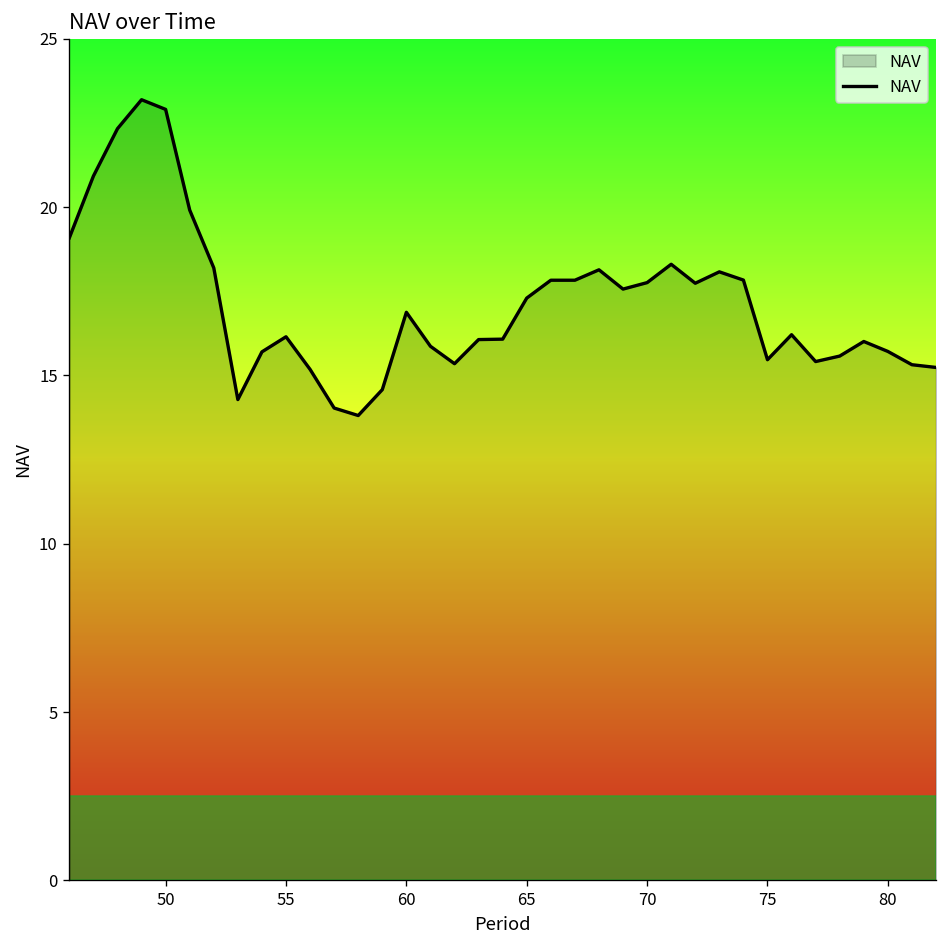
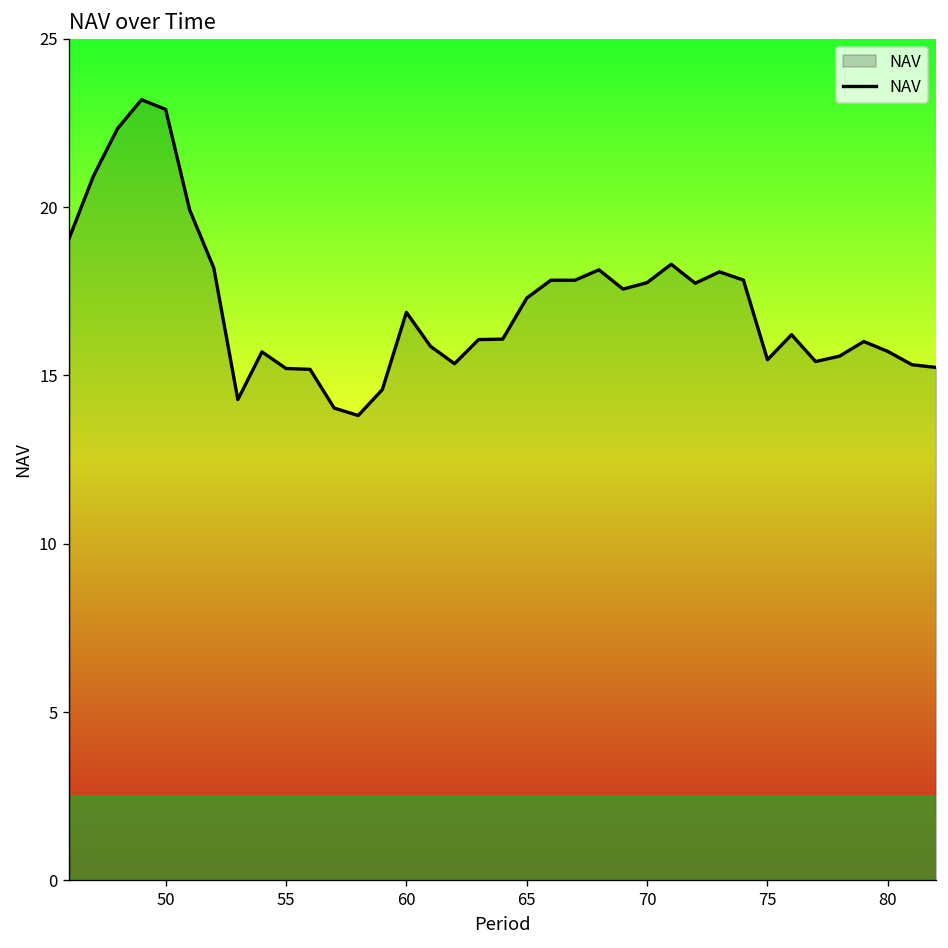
55: 16.1 -> 15.2
